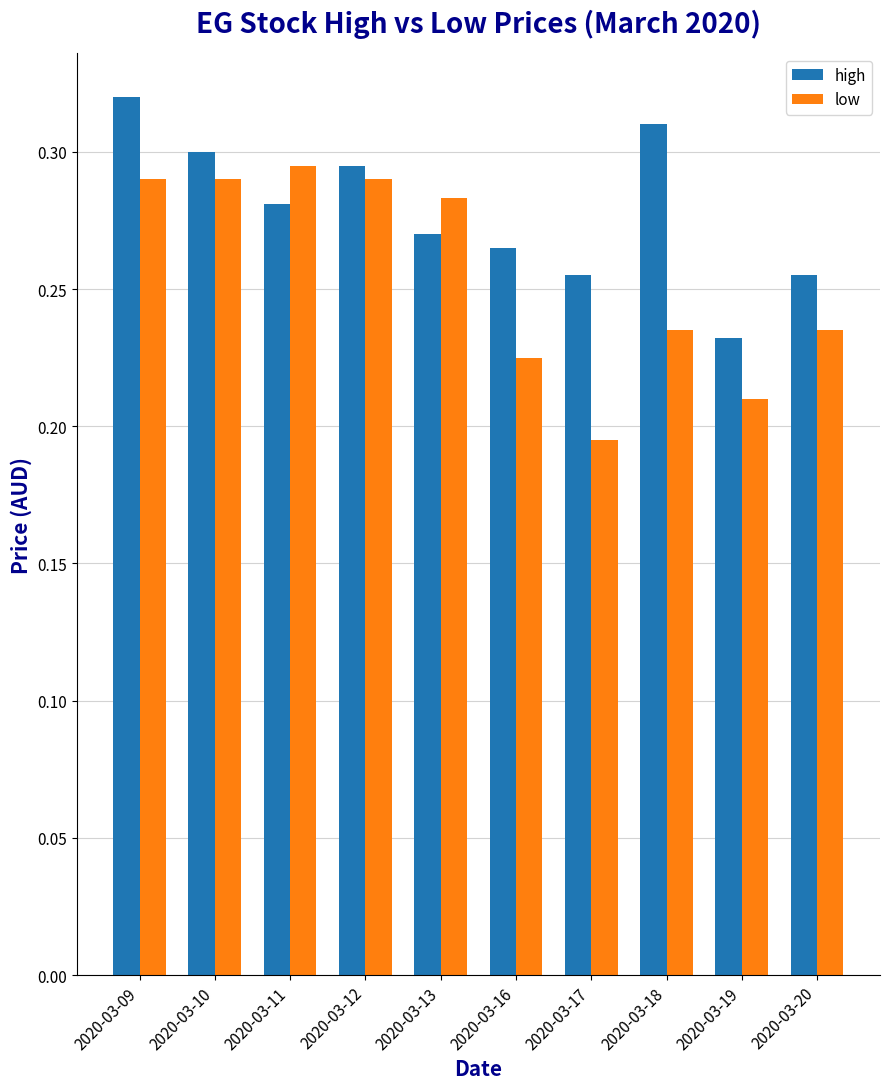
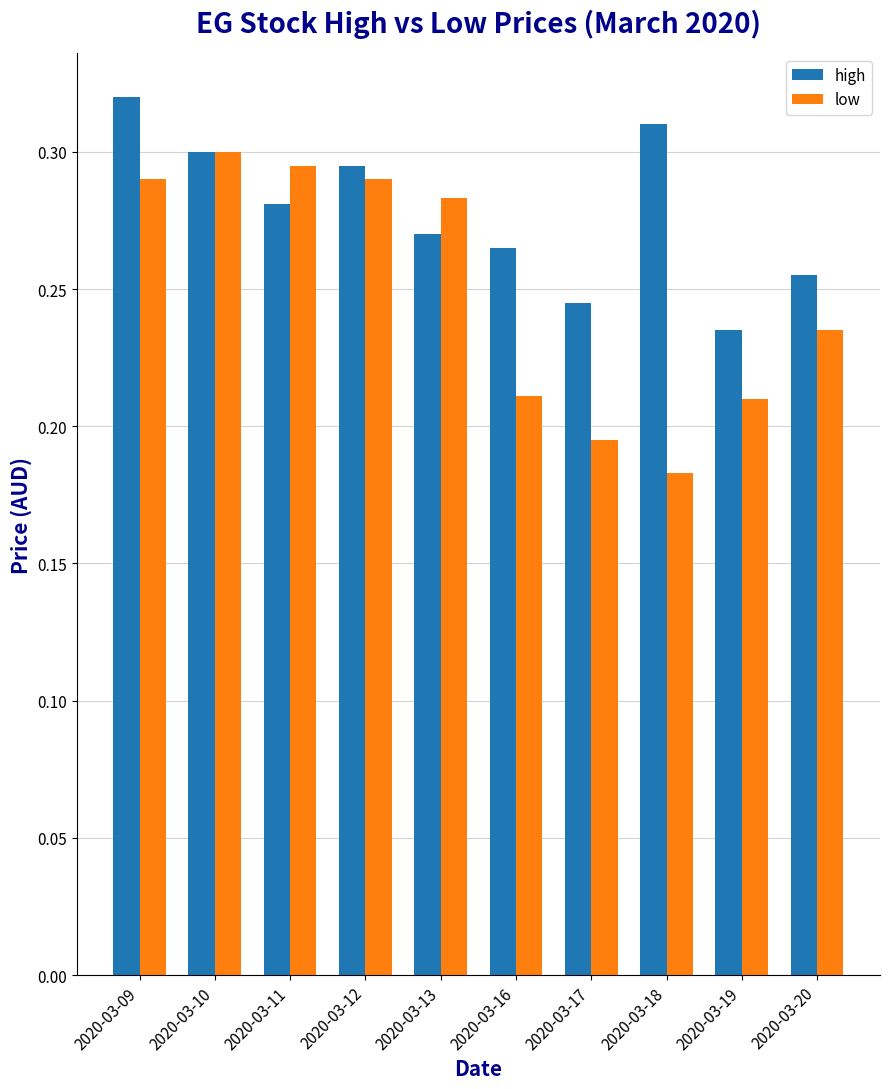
low, 2020-03-10: 0.29 -> 0.30
low, 2020-03-16: 0.225 -> 0.211
high, 2020-03-17: 0.255 -> 0.245
low, 2020-03-18: 0.235 -> 0.183
high, 2020-03-19: 0.232 -> 0.235
